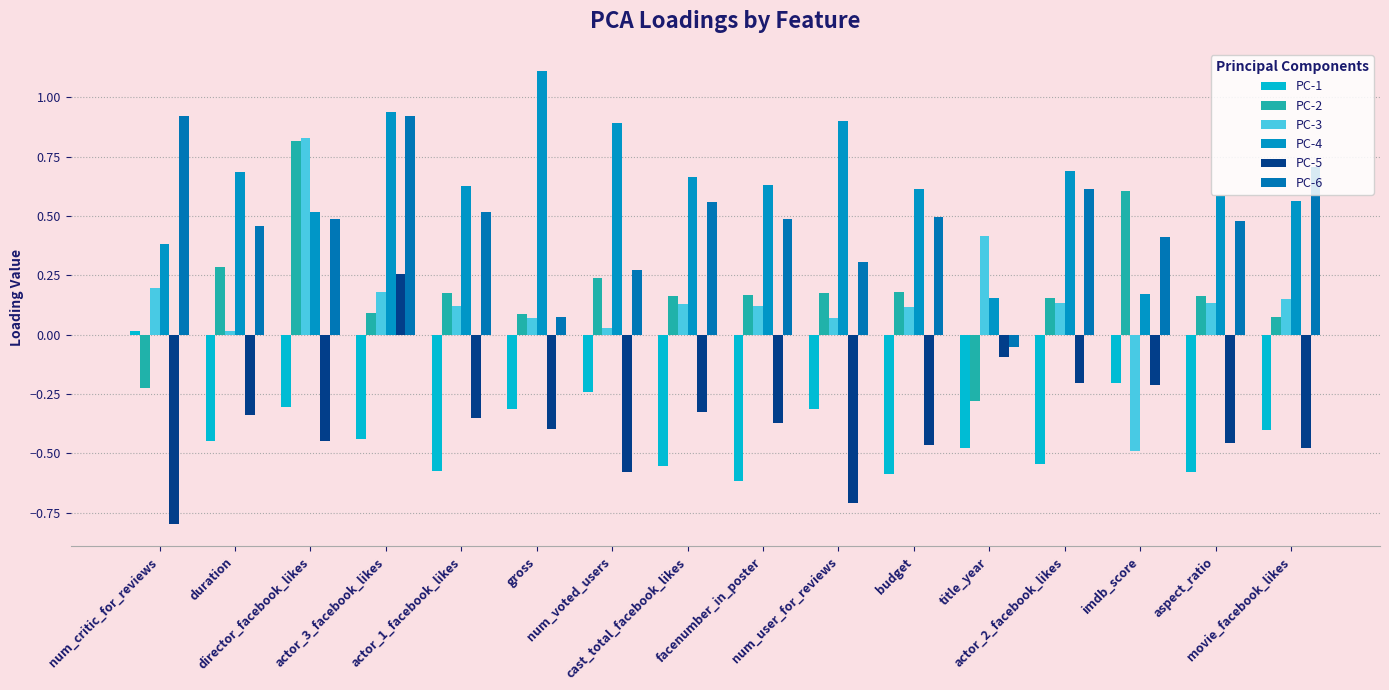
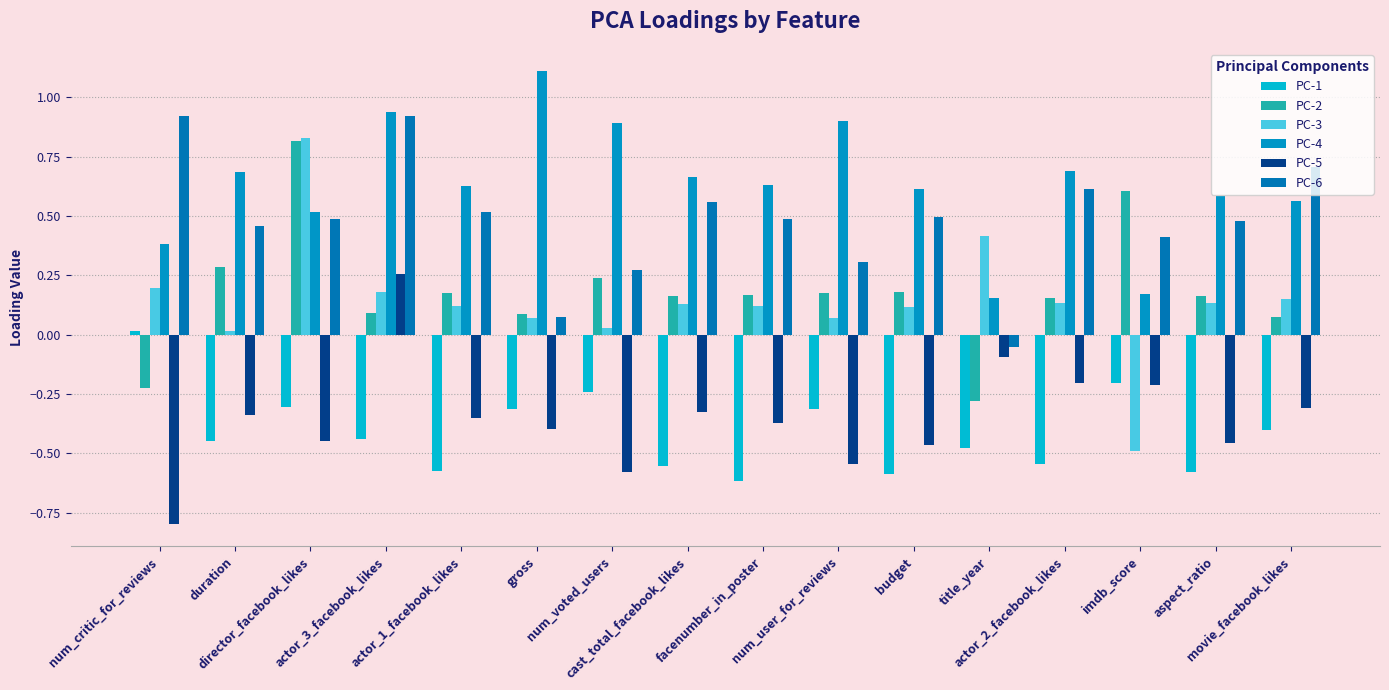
PC-5, num_user_for_reviews: -0.71 -> -0.55
PC-5, movie_facebook_likes: -0.48 -> -0.31
